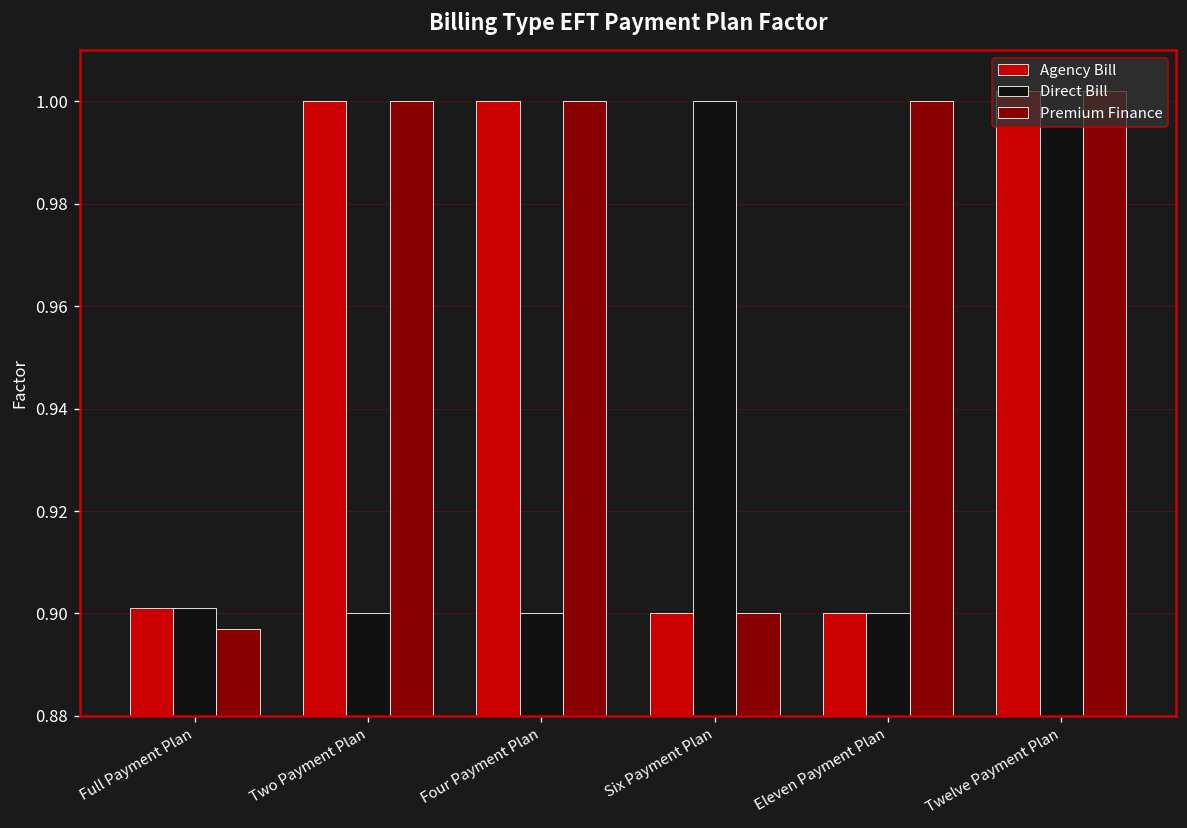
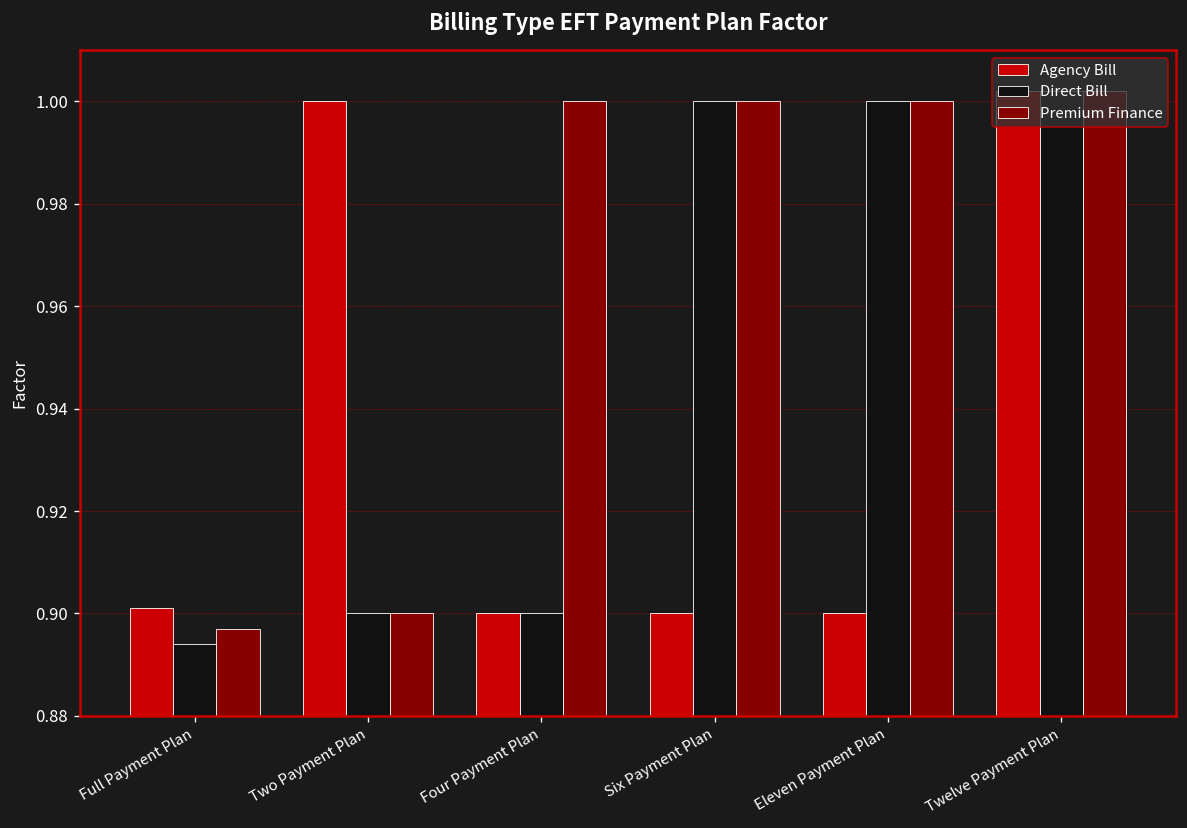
Direct Bill, Full Payment Plan: 0.901 -> 0.894
Premium Finance, Two Payment Plan: 1.0 -> 0.9
Agency Bill, Four Payment Plan: 1.0 -> 0.9
Premium Finance, Six Payment Plan: 0.9 -> 1.0
Direct Bill, Eleven Payment Plan: 0.9 -> 1.0
